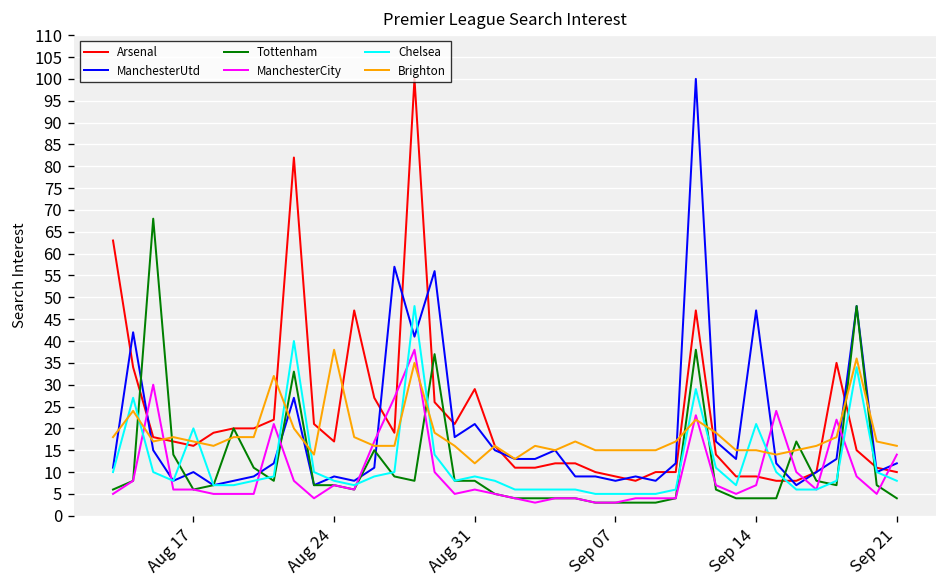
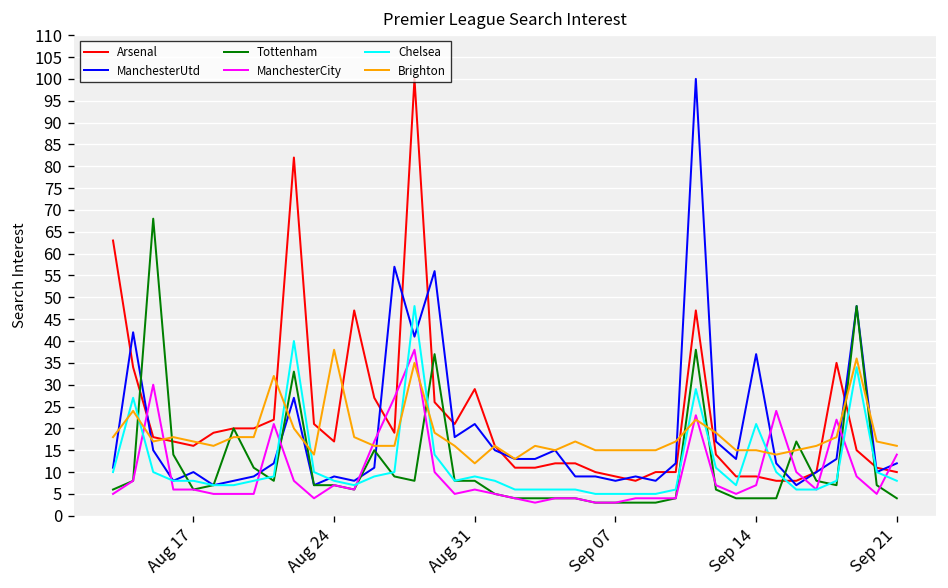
Chelsea, Aug 17: 20 -> 8
ManchesterUtd, Sep 14: 47 -> 37
